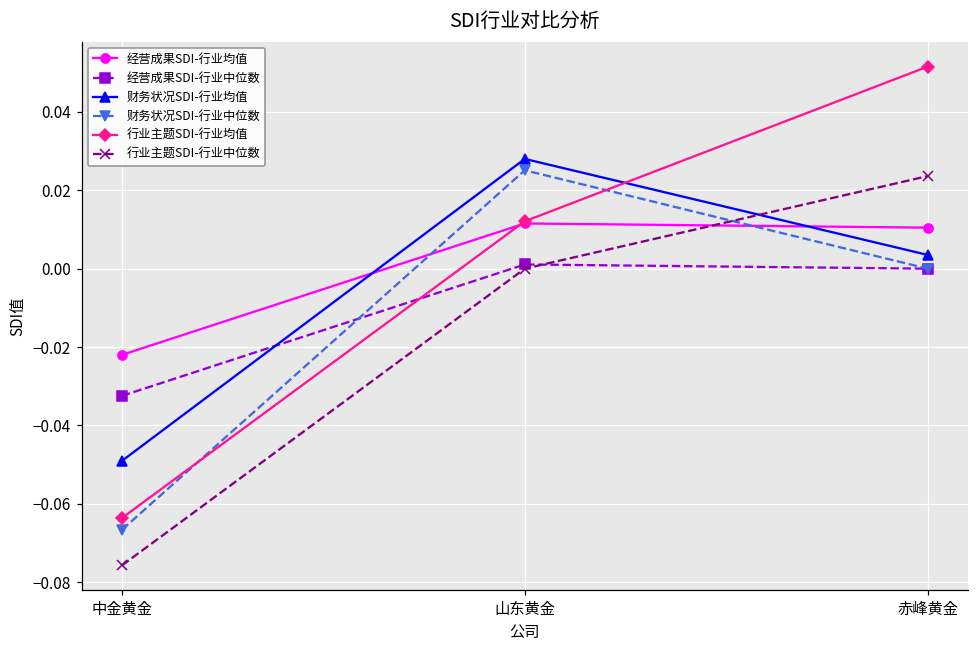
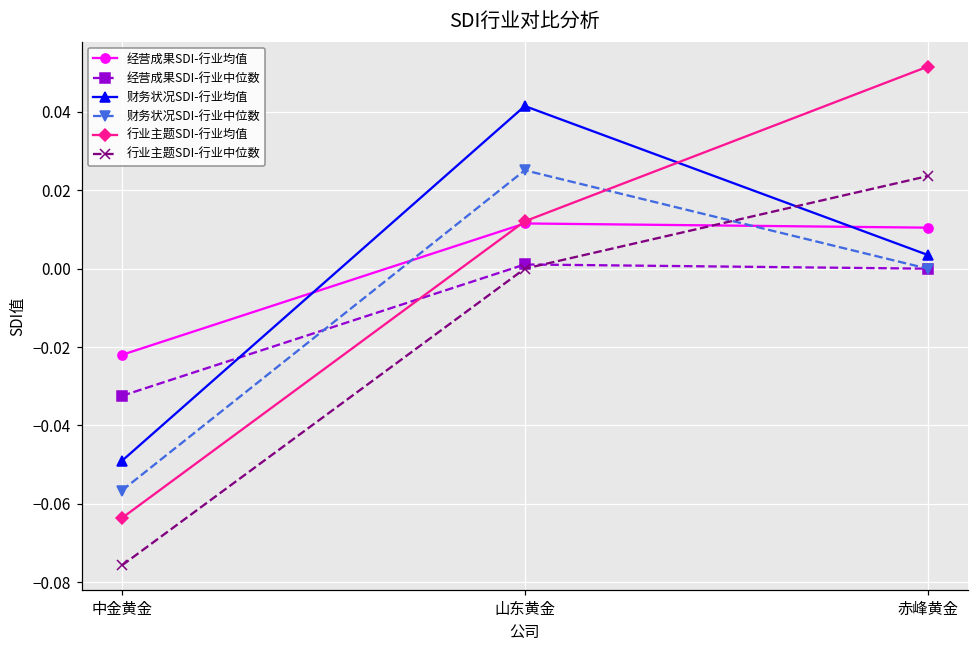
财务状况SDI-行业中位数, 中金黄金: -0.067 -> -0.057
财务状况SDI-行业均值, 山东黄金: 0.028 -> 0.041
